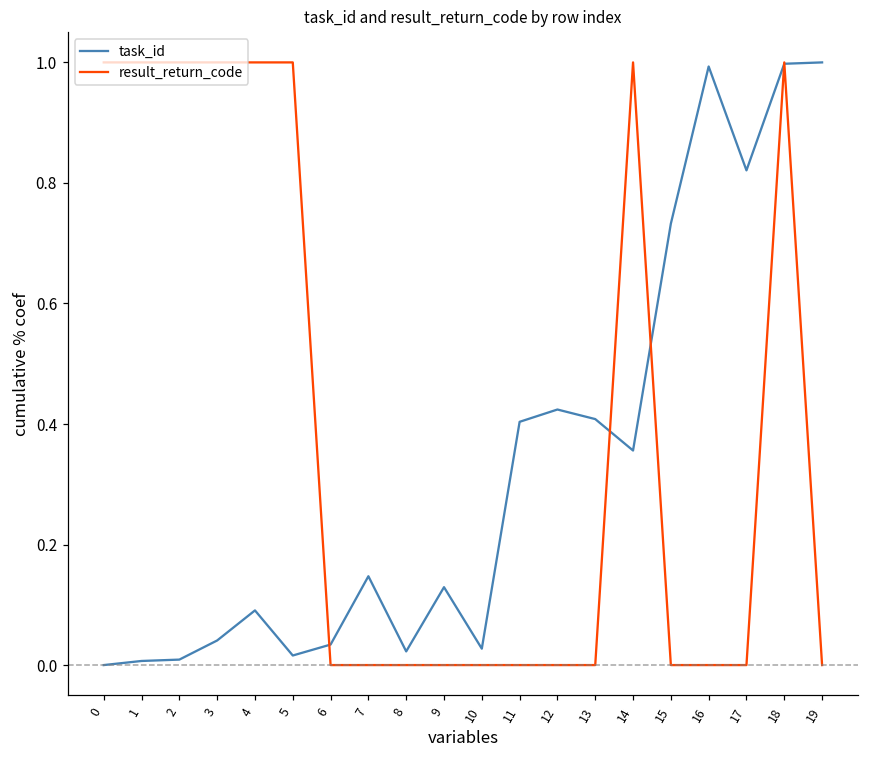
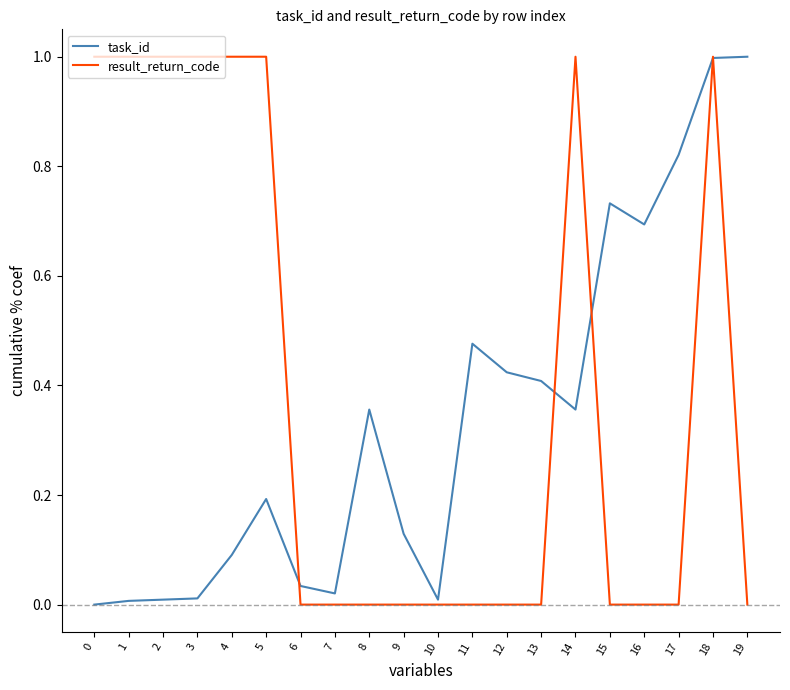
task_id, 3: 0.04 -> 0.01
task_id, 5: 0.02 -> 0.19
task_id, 7: 0.15 -> 0.02
task_id, 8: 0.02 -> 0.36
task_id, 10: 0.03 -> 0.01
task_id, 11: 0.40 -> 0.48
task_id, 16: 0.99 -> 0.69
